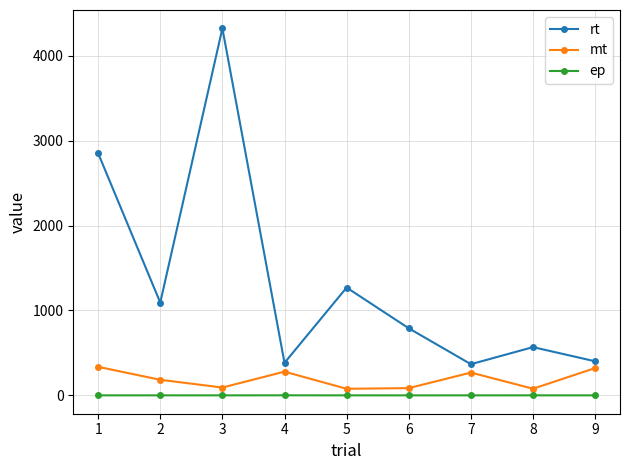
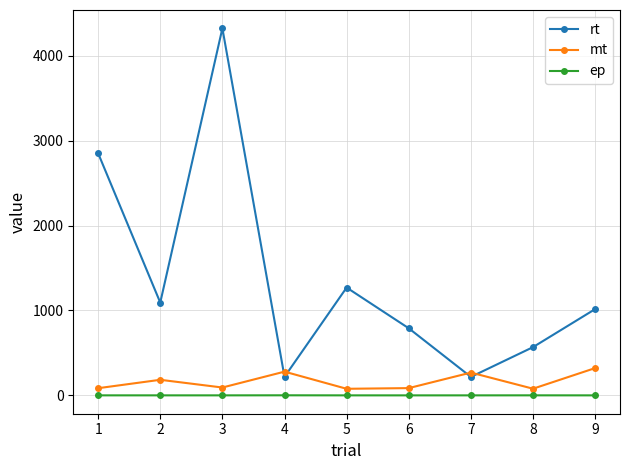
mt, 1: 300 -> 100
rt, 4: 400 -> 200
rt, 7: 400 -> 200
rt, 9: 400 -> 1000
